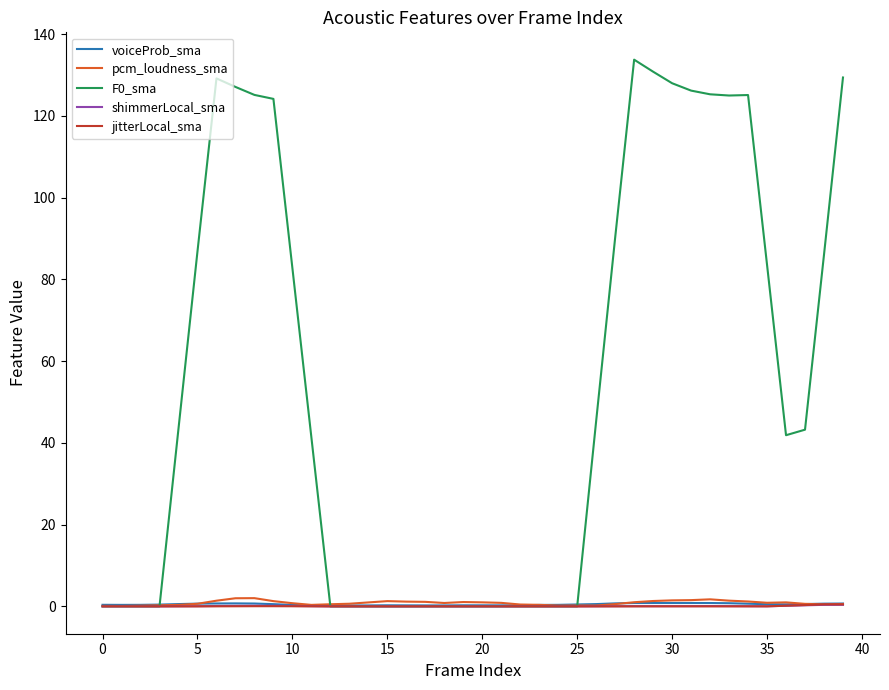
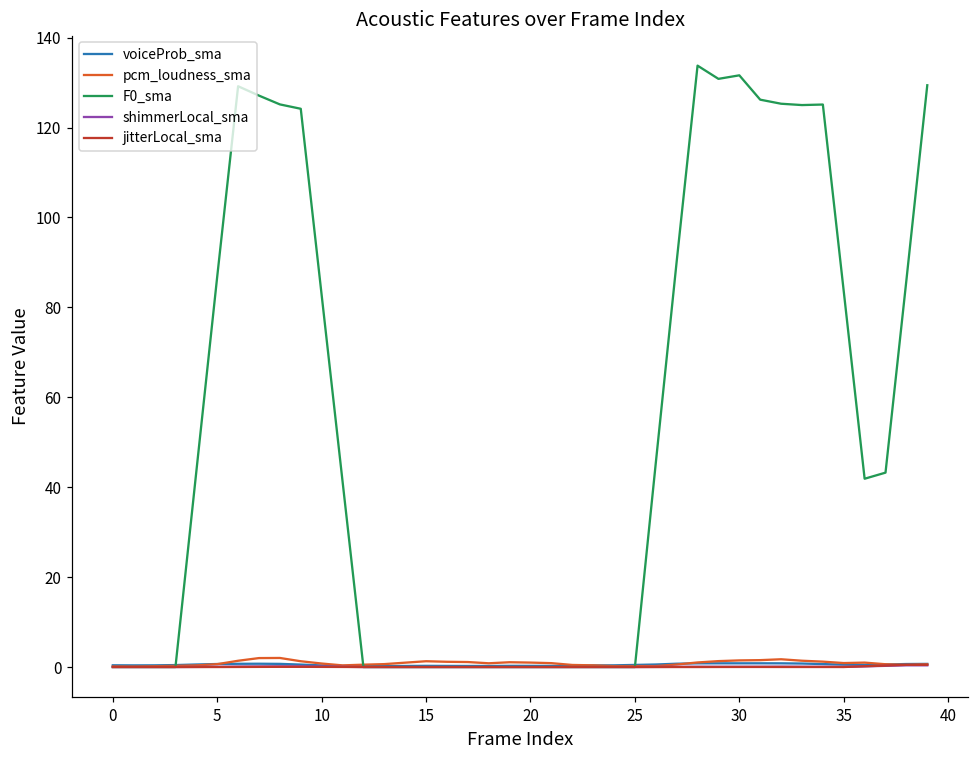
F0_sma, 30: 128 -> 132
